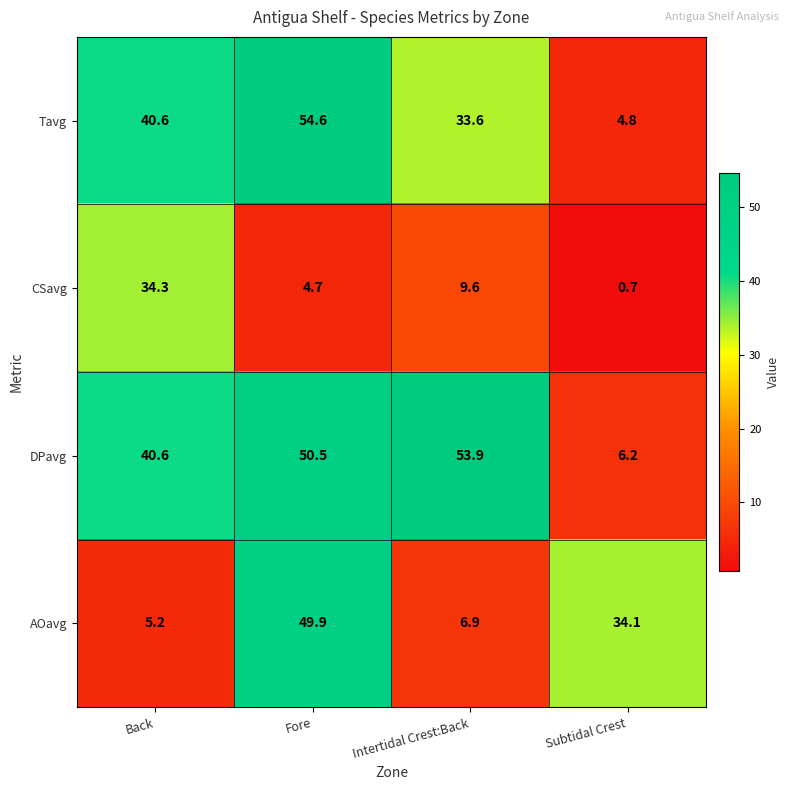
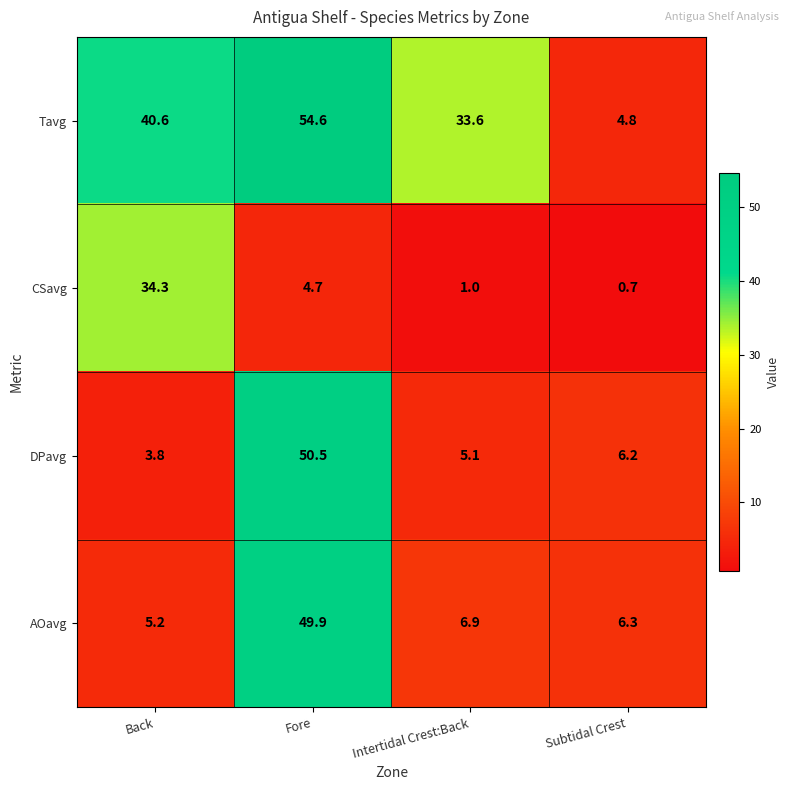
CSavg, Intertidal Crest:Back: 9.6 -> 1.0
DPavg, Back: 40.6 -> 3.8
DPavg, Intertidal Crest:Back: 53.9 -> 5.1
AOavg, Subtidal Crest: 34.1 -> 6.3
